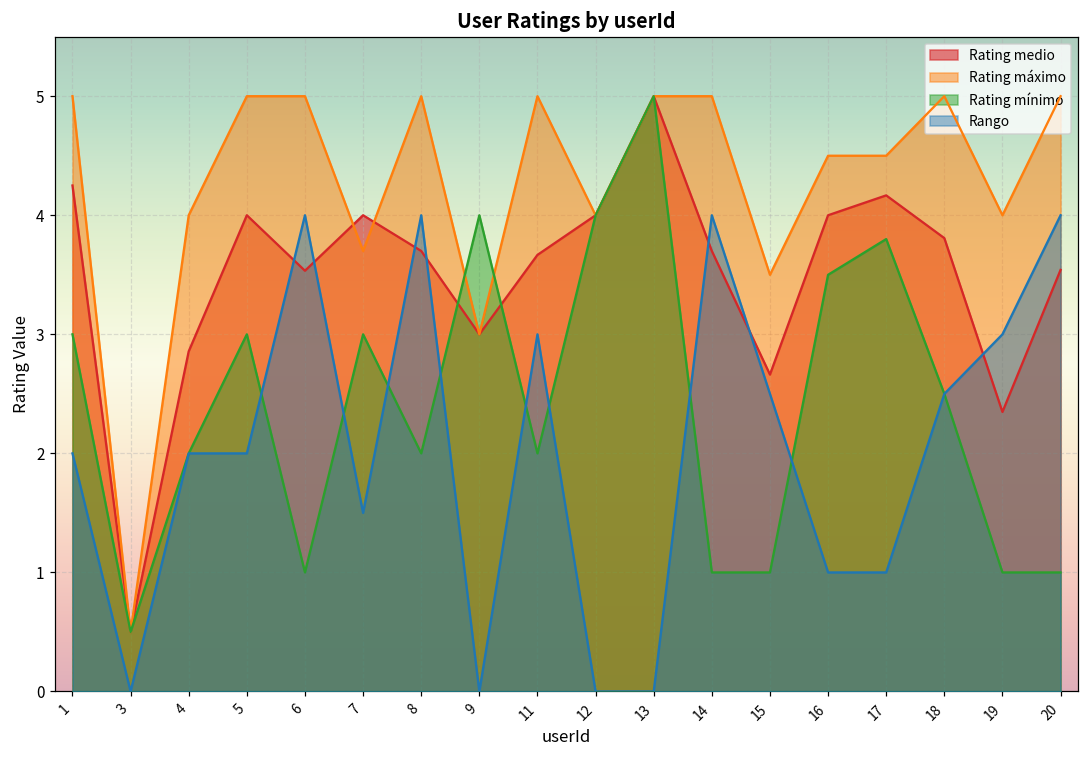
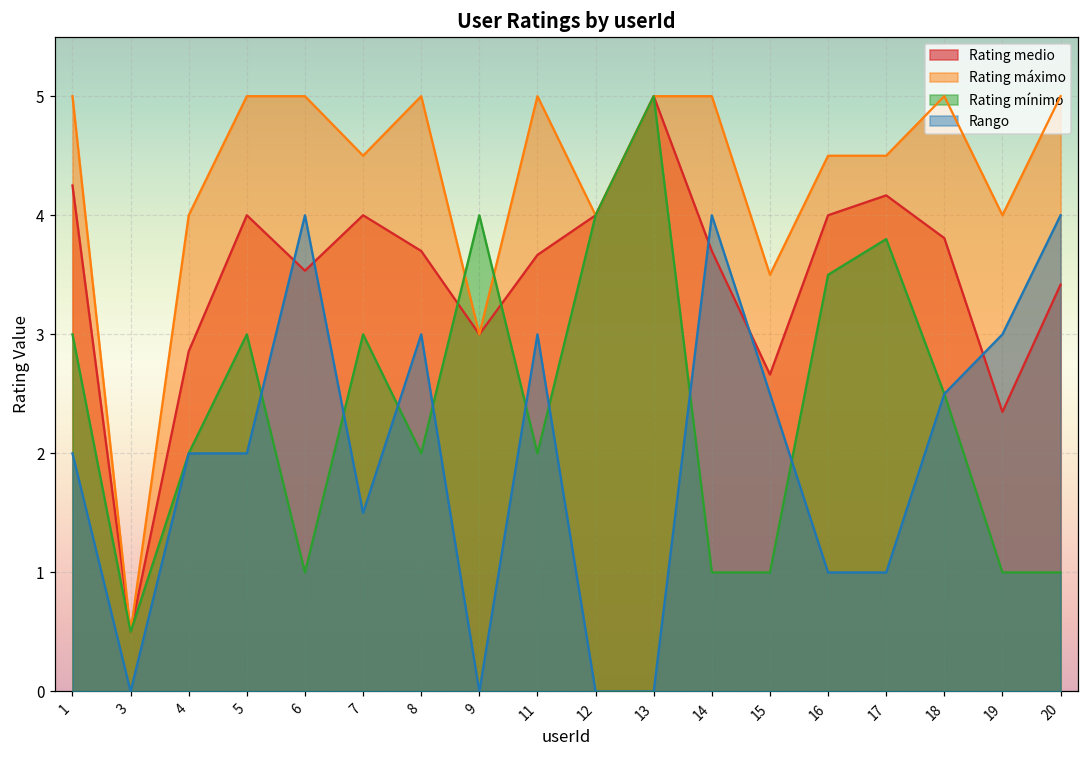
Rating máximo, 7: 3.7 -> 4.5
Rango, 8: 4 -> 3
Rating medio, 20: 3.54 -> 3.42
